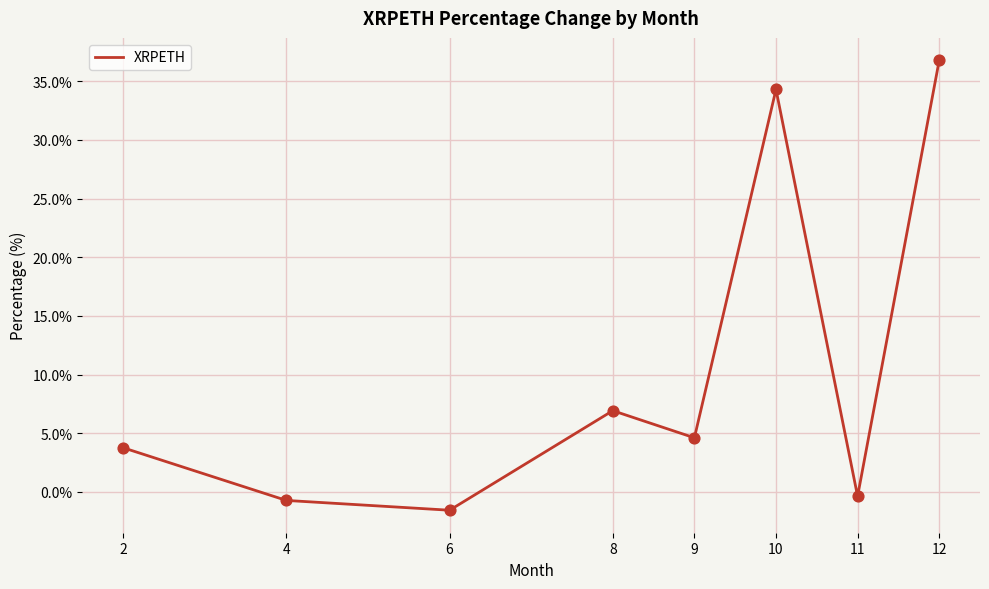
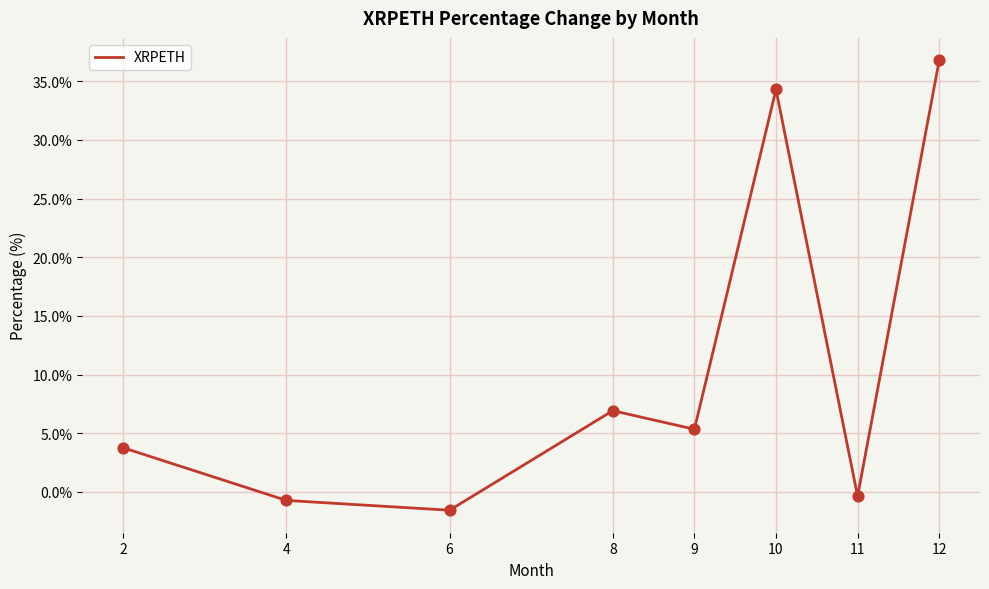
9: 4.6% -> 5.3%
